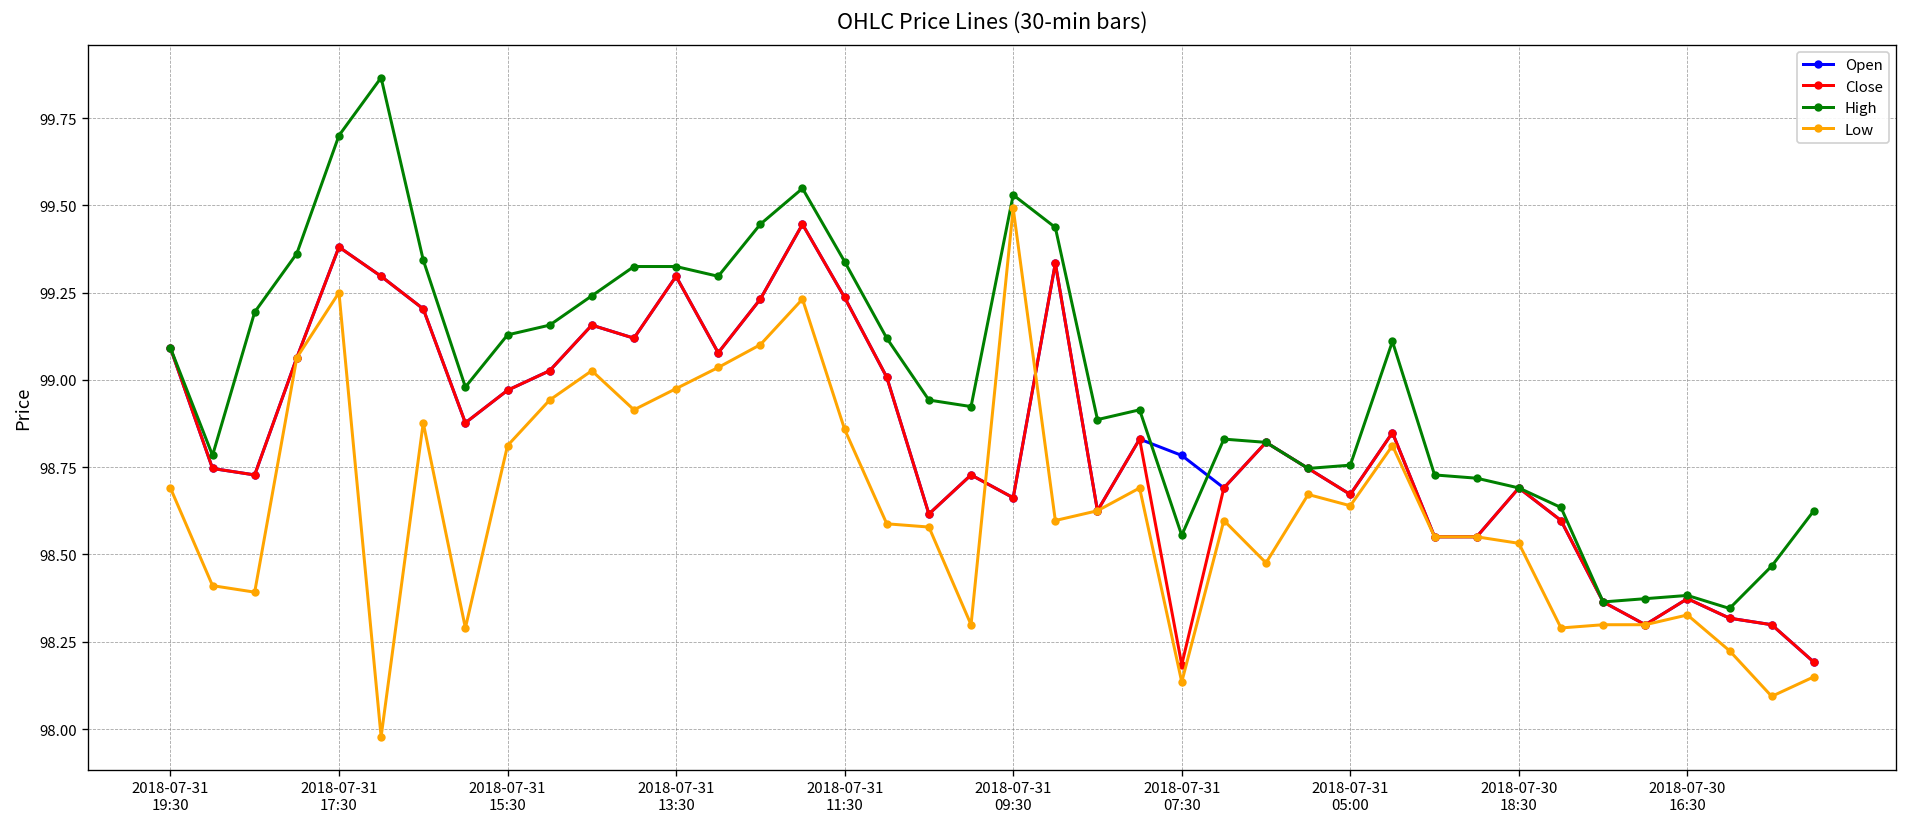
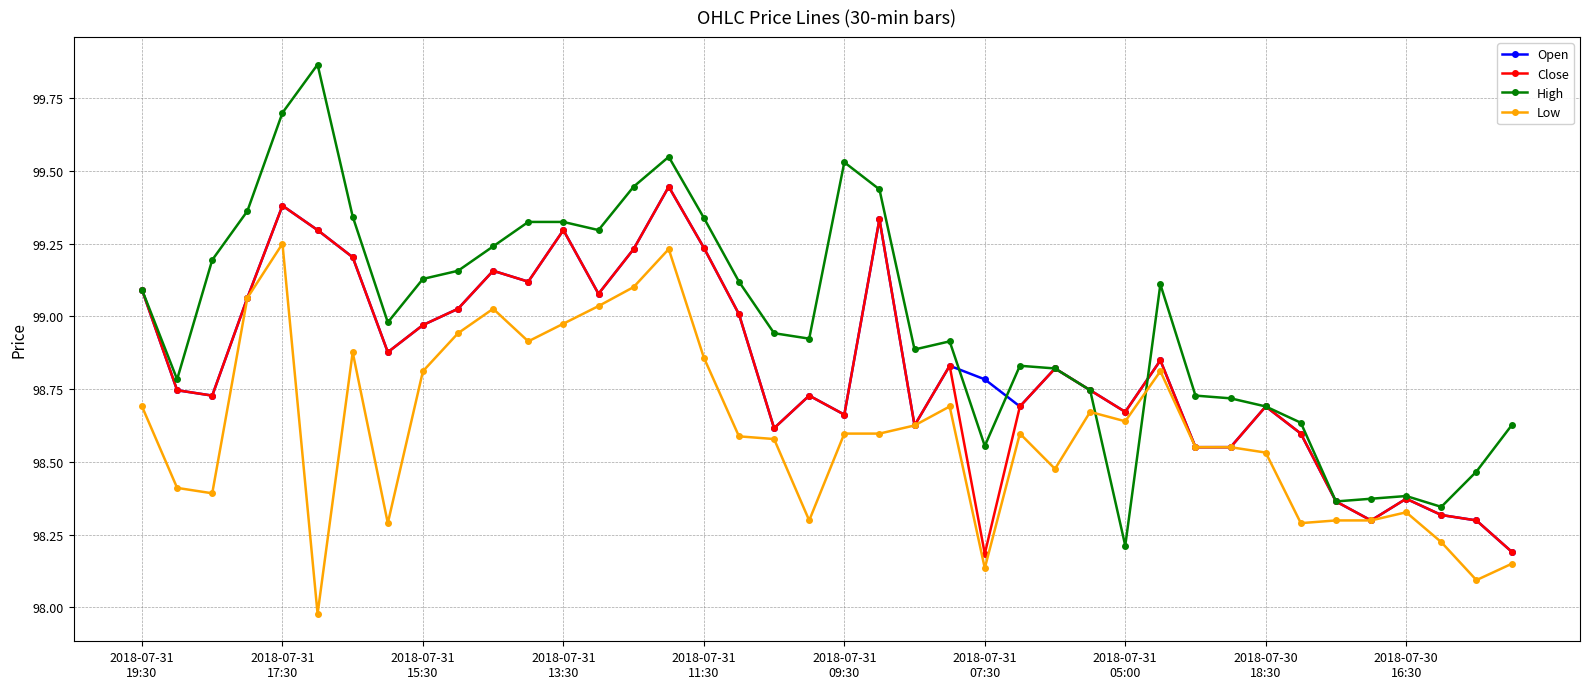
Low, 2018-07-31 09:30: 99.49 -> 98.60
High, 2018-07-31 05:00: 98.76 -> 98.21
